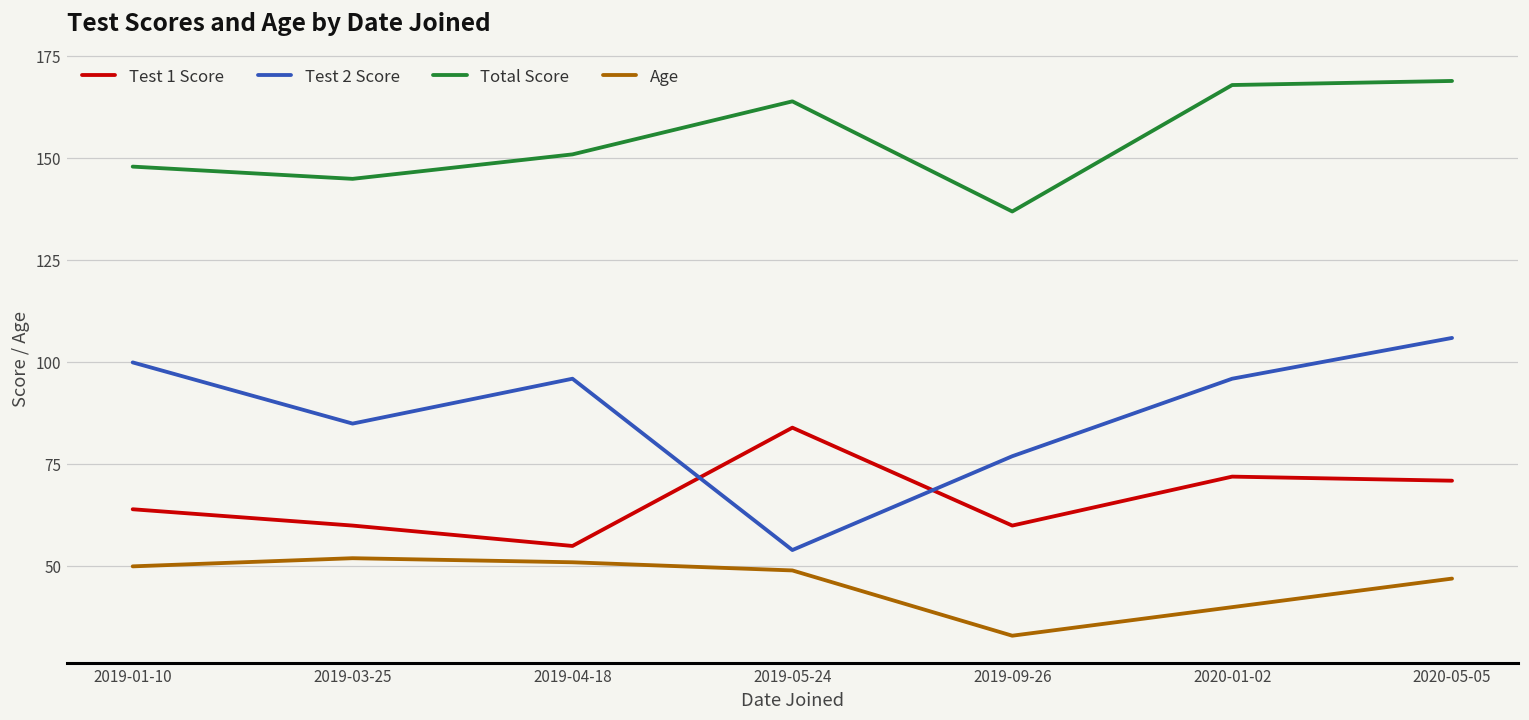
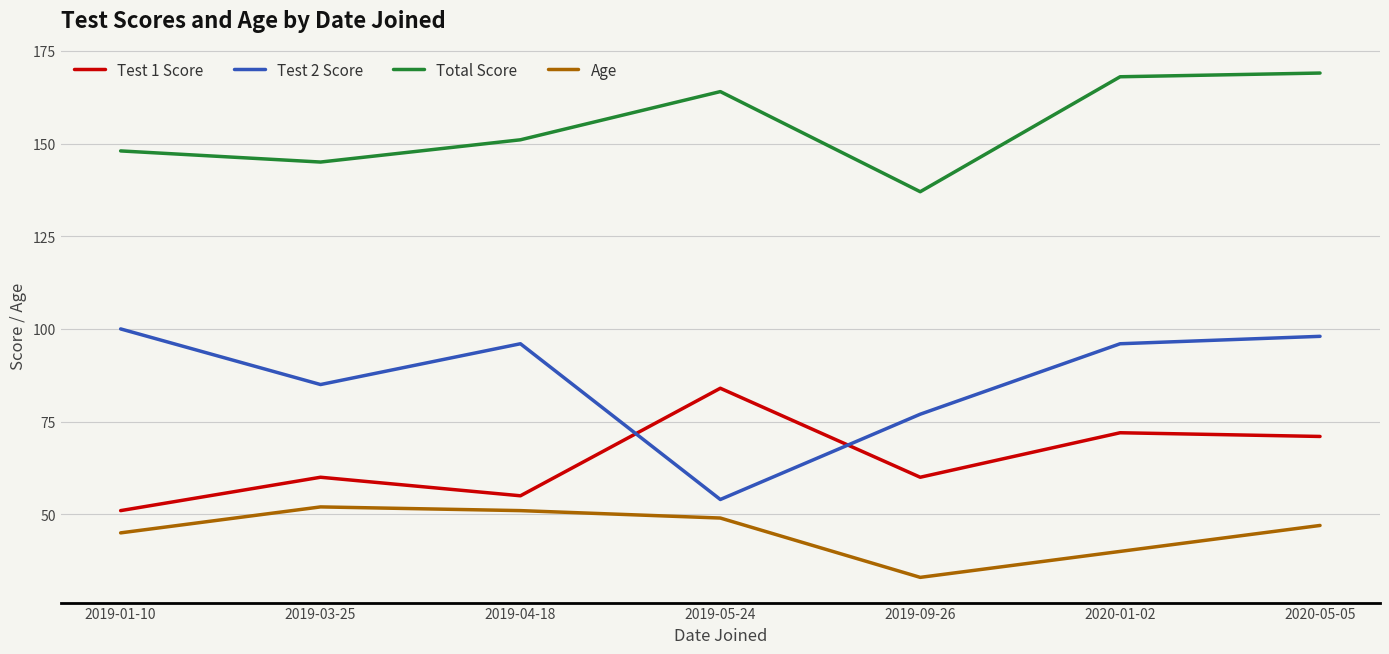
Test 1 Score, 2019-01-10: 64 -> 51
Age, 2019-01-10: 50 -> 45
Test 2 Score, 2020-05-05: 106 -> 98
